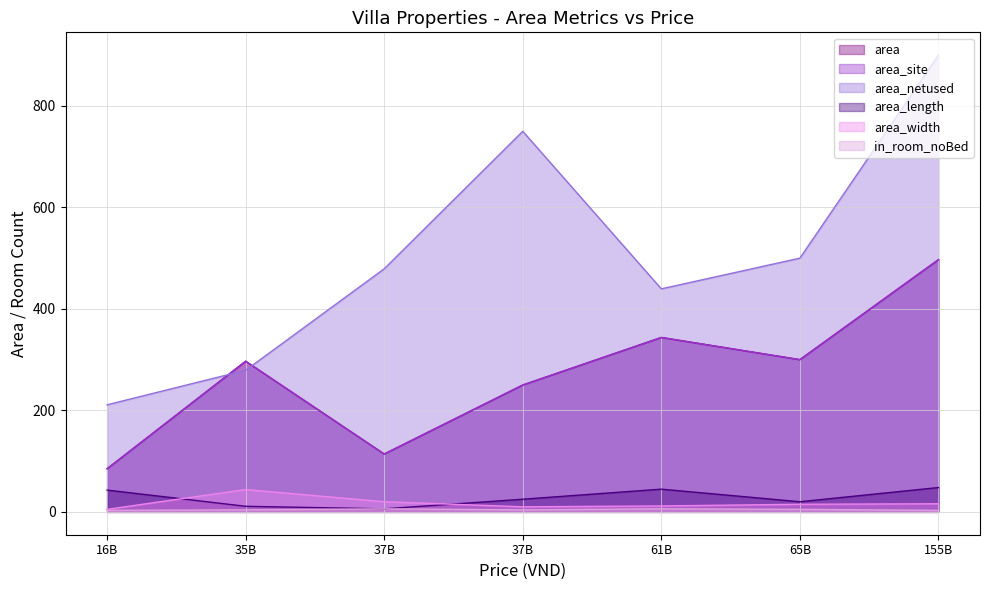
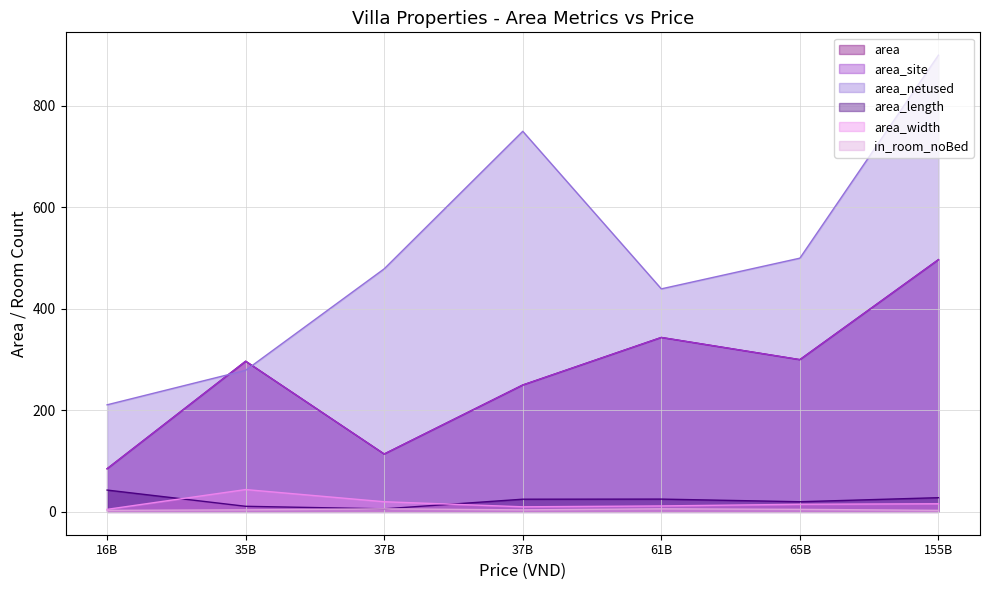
area_length, 61B: 40 -> 30
area_length, 155B: 50 -> 30
